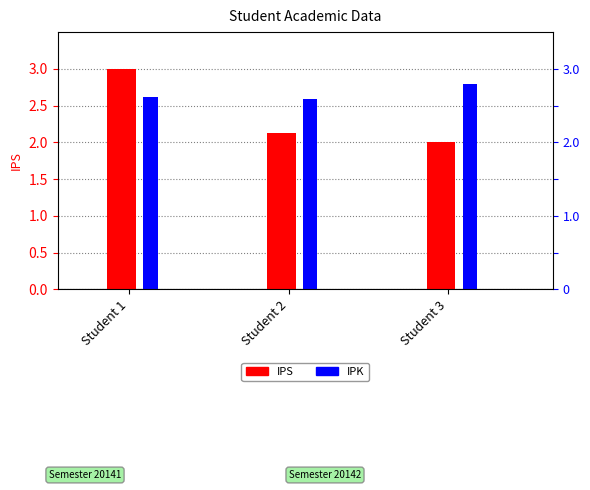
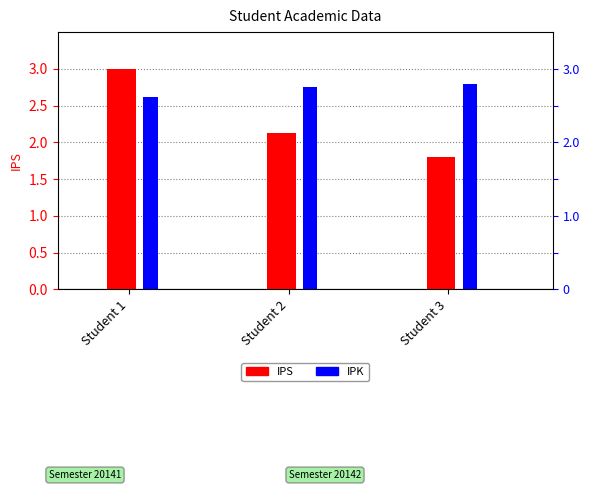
IPK, Student 2: 2.6 -> 2.8
IPS, Student 3: 2.0 -> 1.8
